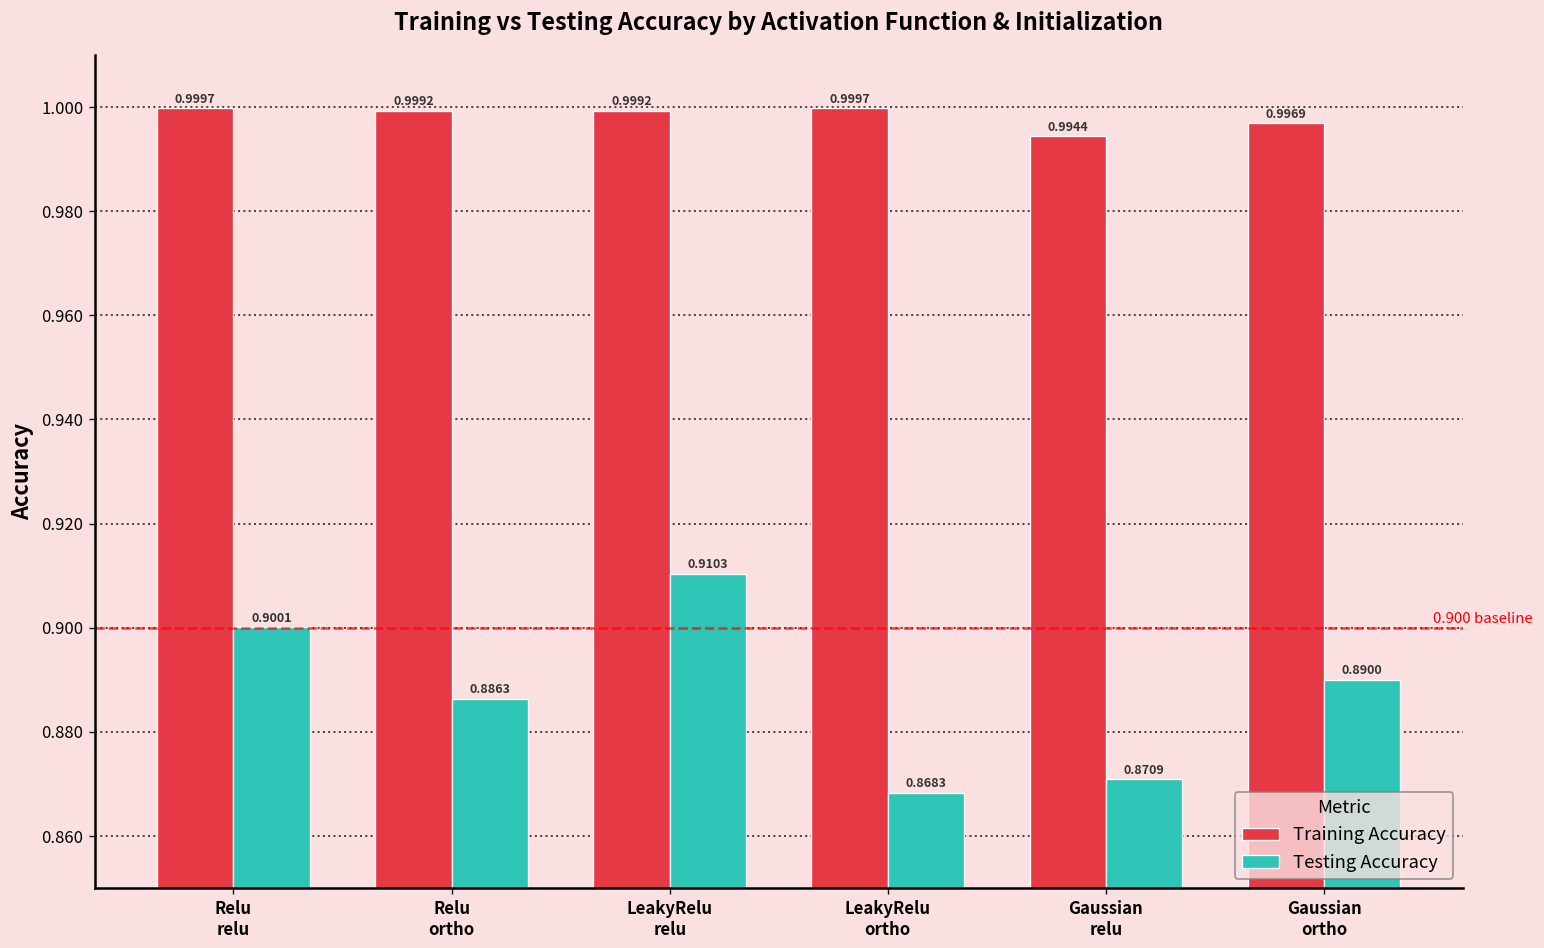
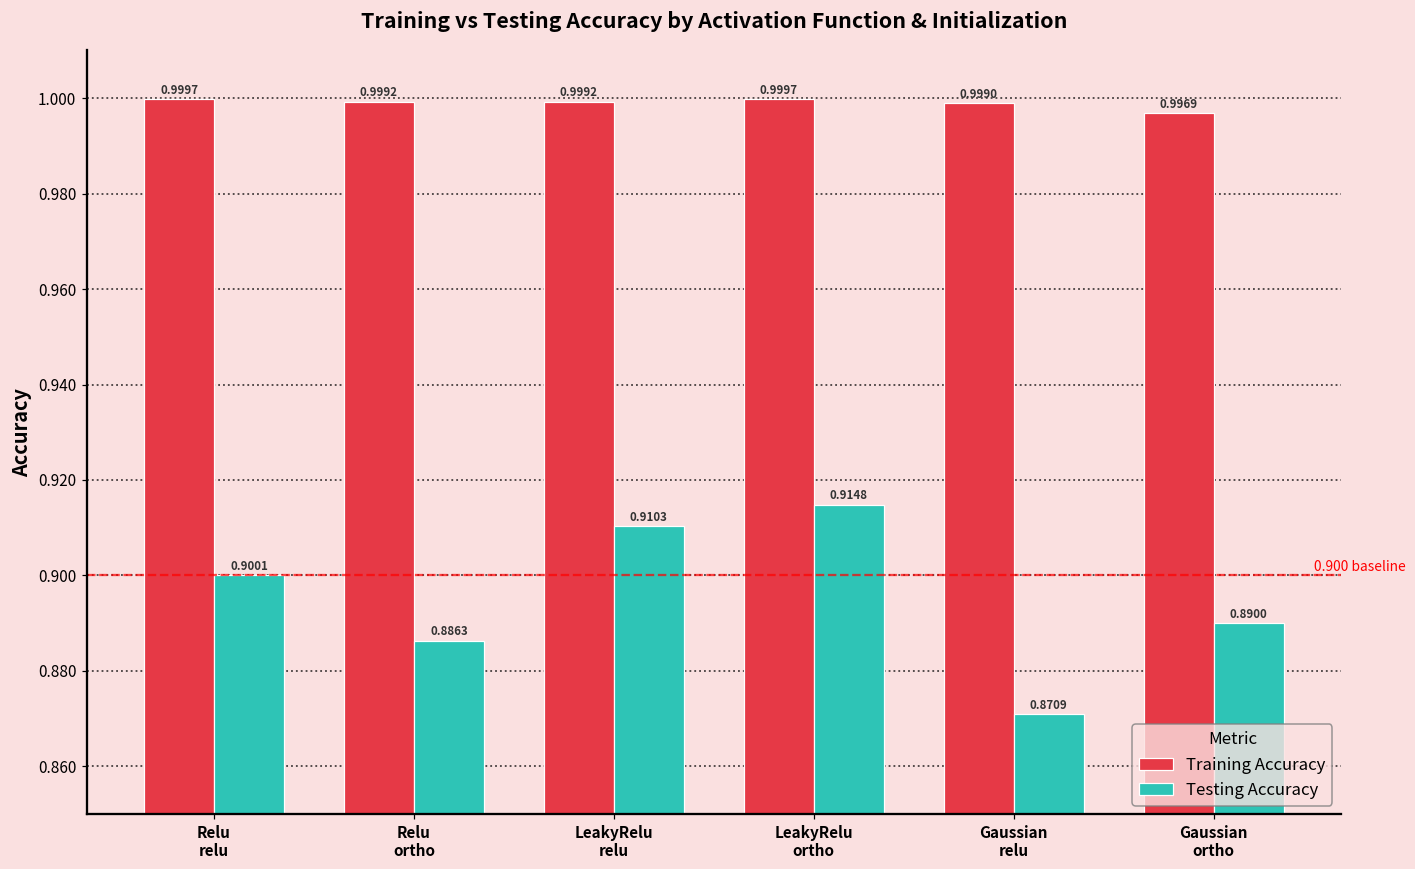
Testing Accuracy, LeakyRelu ortho: 0.8683 -> 0.9148
Training Accuracy, Gaussian relu: 0.9944 -> 0.9990
